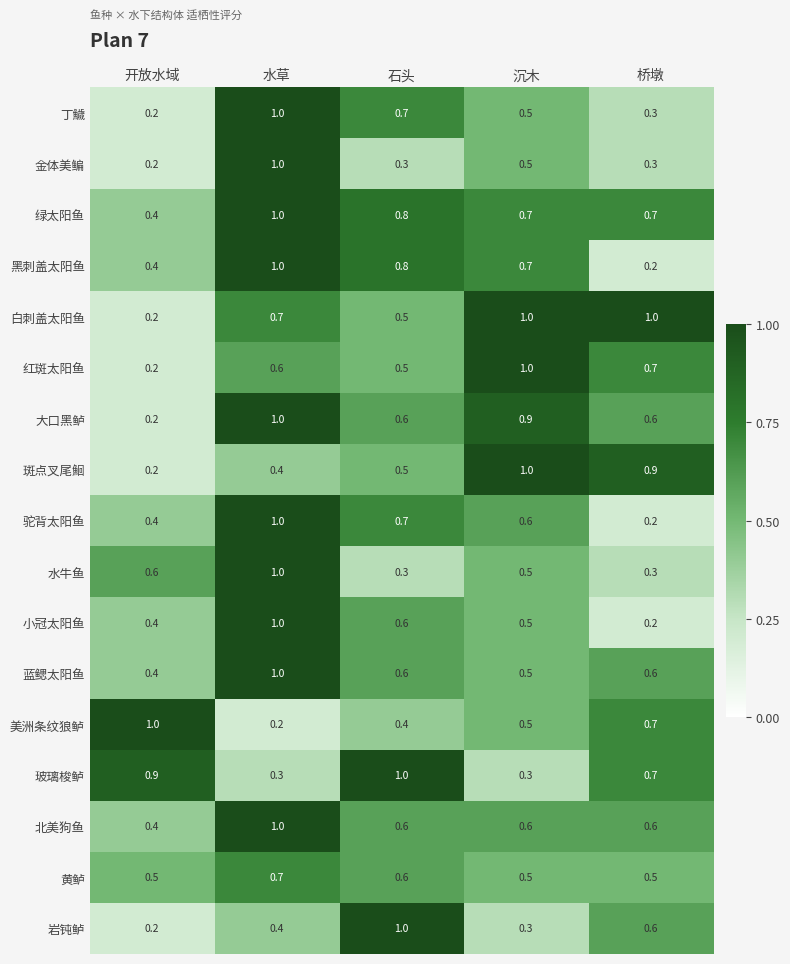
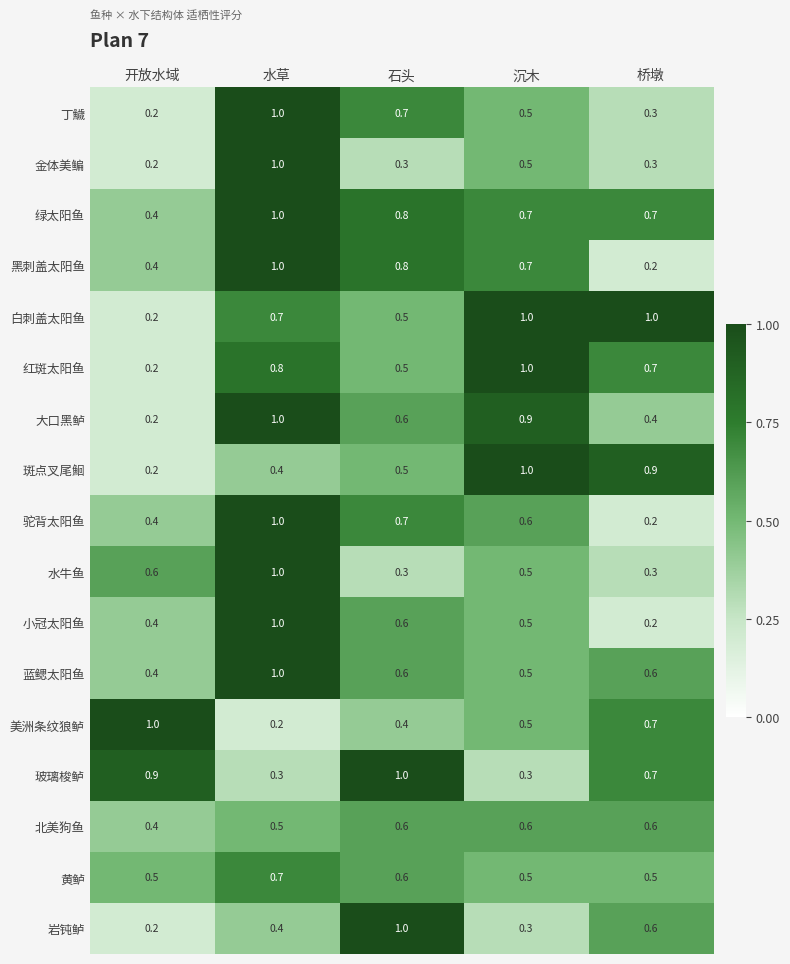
红斑太阳鱼, 水草: 0.6 -> 0.8
大口黑鲈, 桥墩: 0.6 -> 0.4
北美狗鱼, 水草: 1.0 -> 0.5
